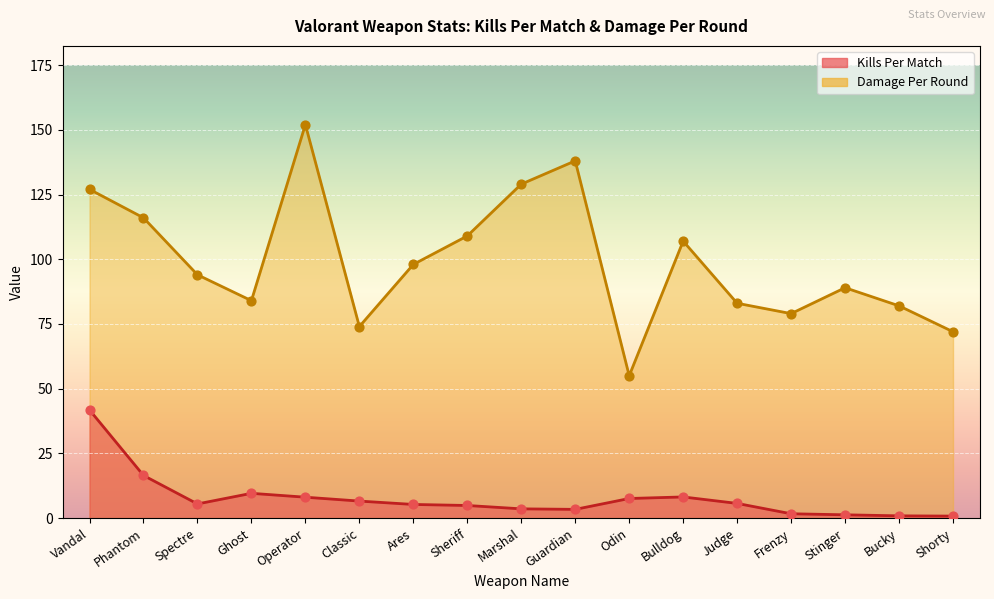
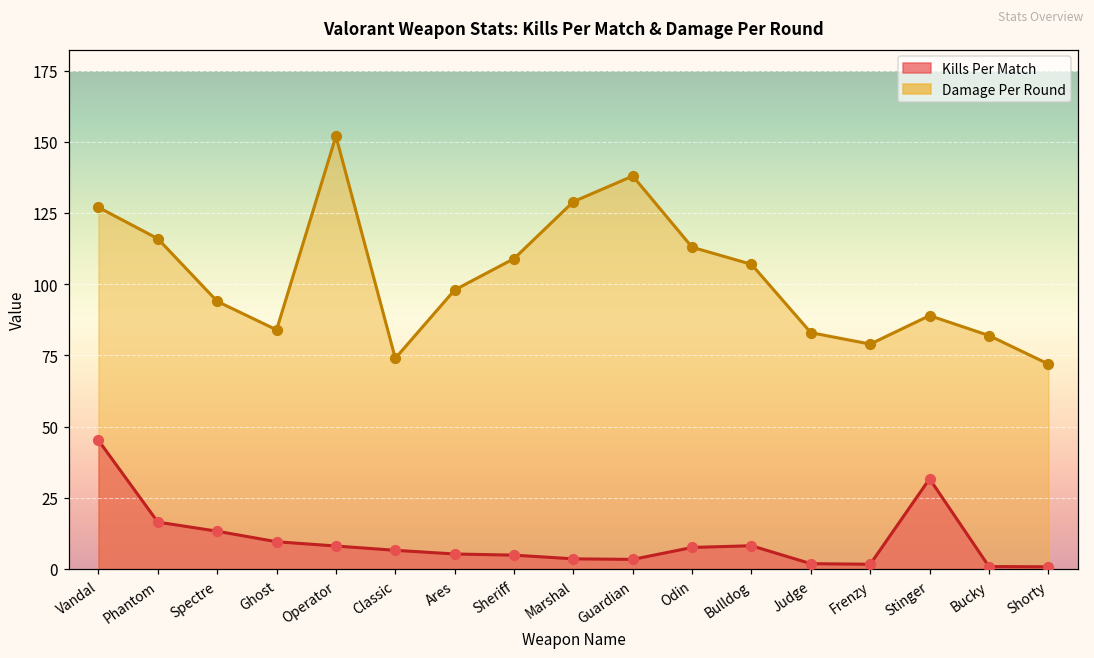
Kills Per Match, Vandal: 42 -> 45
Kills Per Match, Spectre: 6 -> 13
Damage Per Round, Odin: 55 -> 113
Kills Per Match, Judge: 6 -> 2
Kills Per Match, Stinger: 1 -> 32
